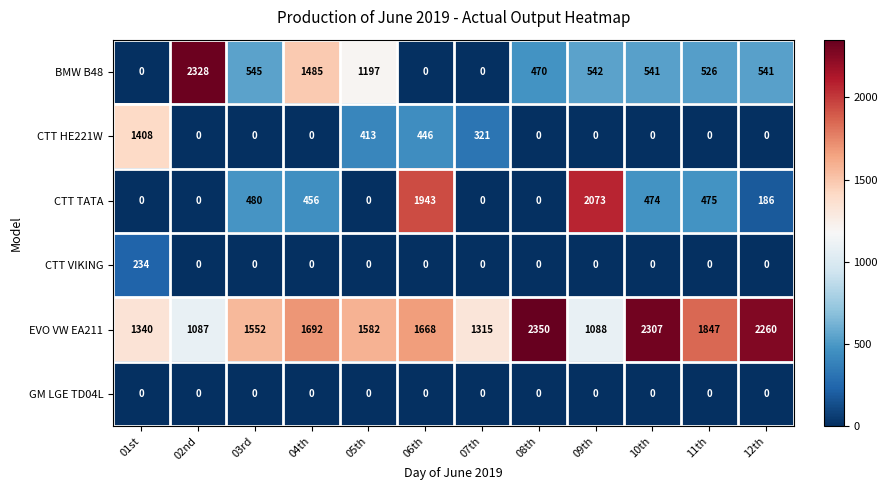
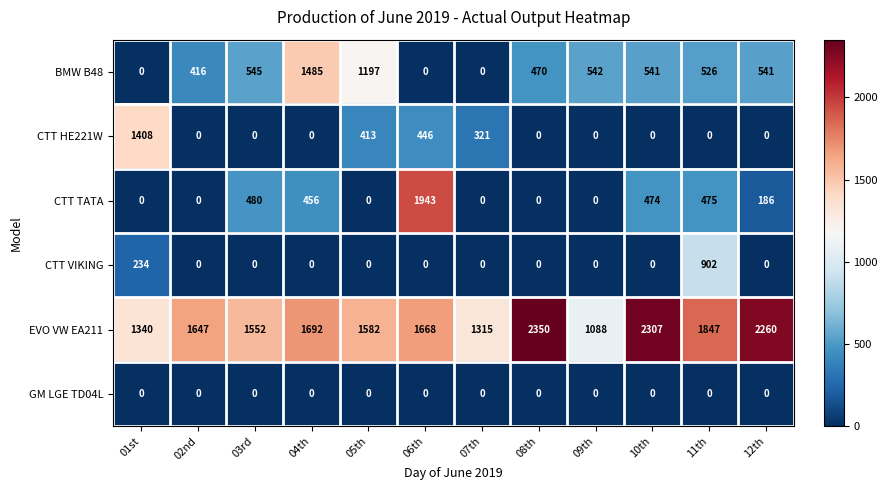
BMW B48, 02nd: 2328 -> 416
CTT TATA, 09th: 2073 -> 0
CTT VIKING, 11th: 0 -> 902
EVO VW EA211, 02nd: 1087 -> 1647
